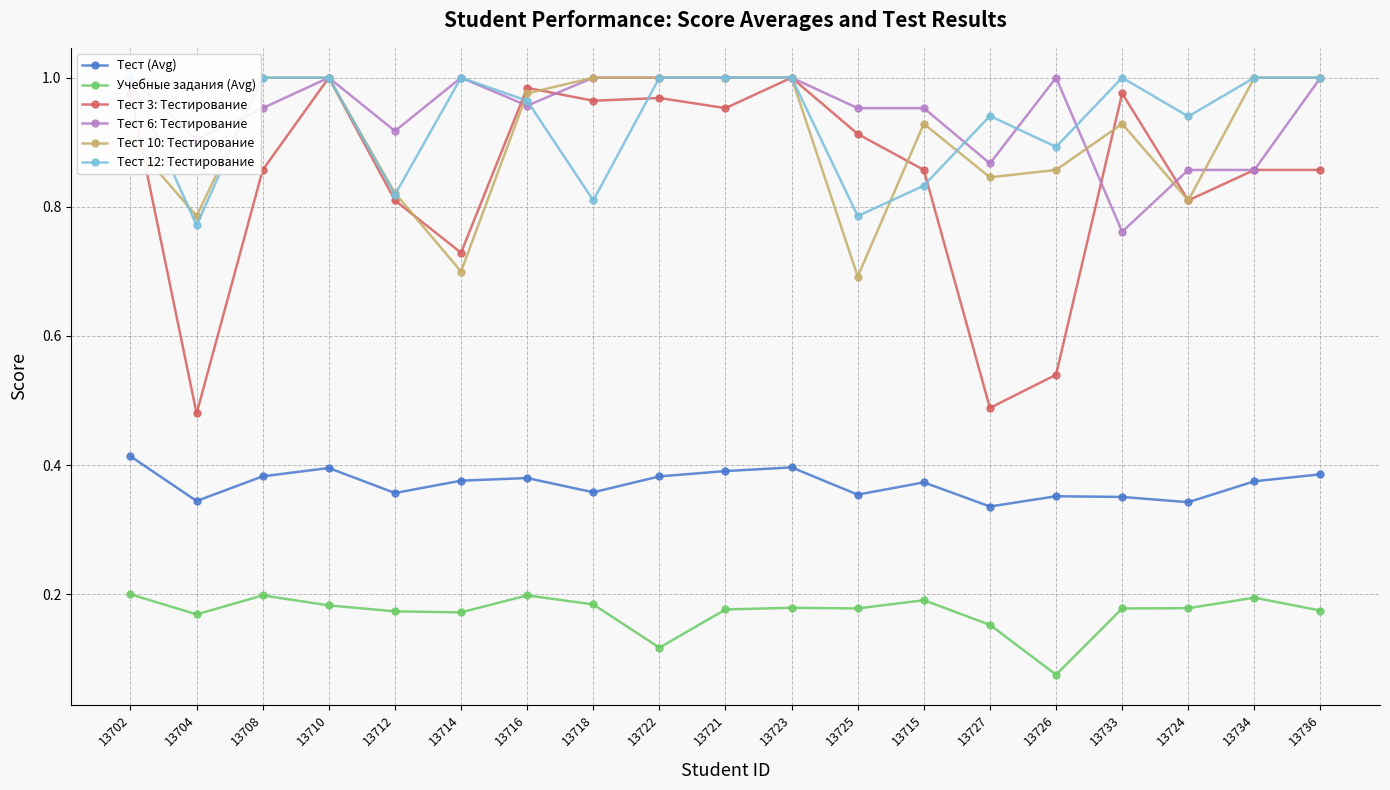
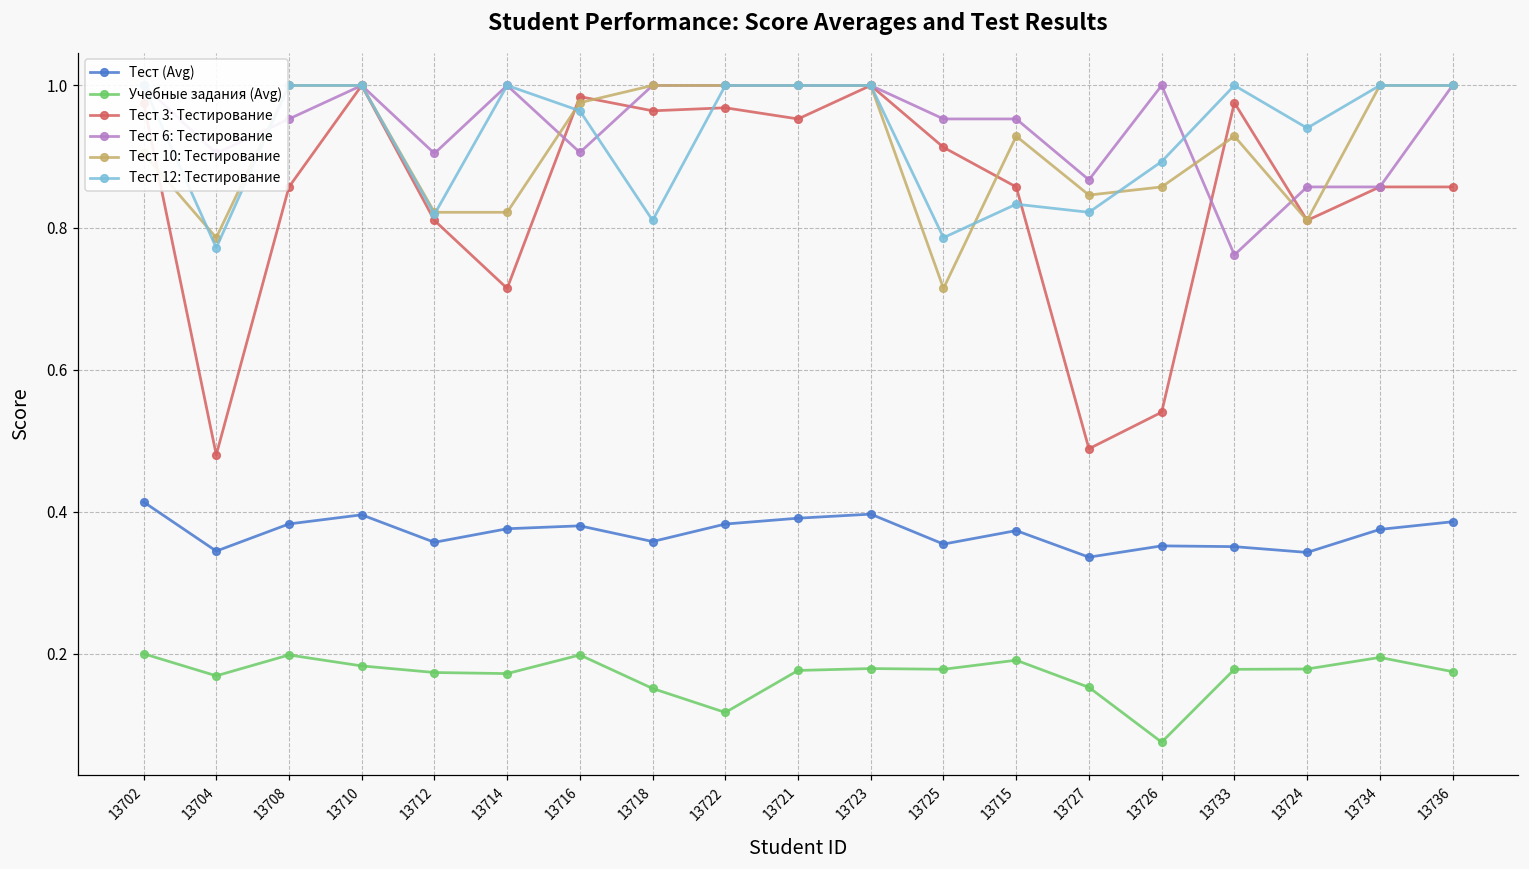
Тест 6: Тестирование, 13712: 0.92 -> 0.90
Тест 3: Тестирование, 13714: 0.73 -> 0.71
Тест 10: Тестирование, 13714: 0.70 -> 0.82
Тест 6: Тестирование, 13716: 0.96 -> 0.91
Учебные задания (Avg), 13718: 0.18 -> 0.15
Тест 10: Тестирование, 13725: 0.69 -> 0.71
Тест 12: Тестирование, 13727: 0.94 -> 0.82
